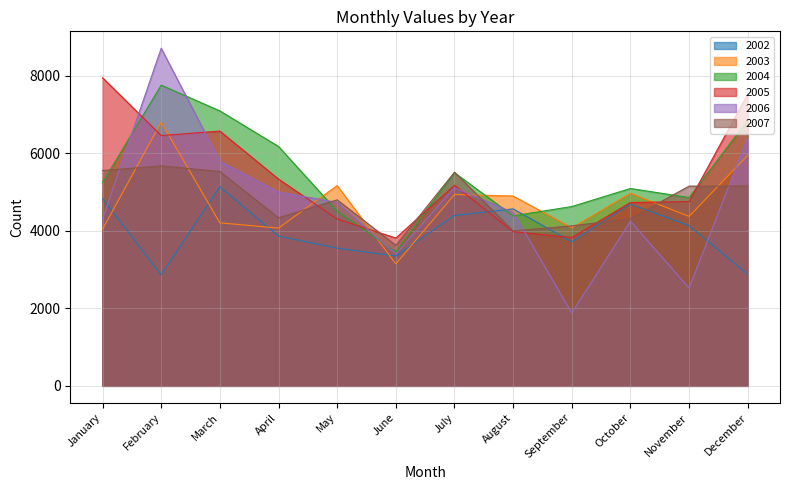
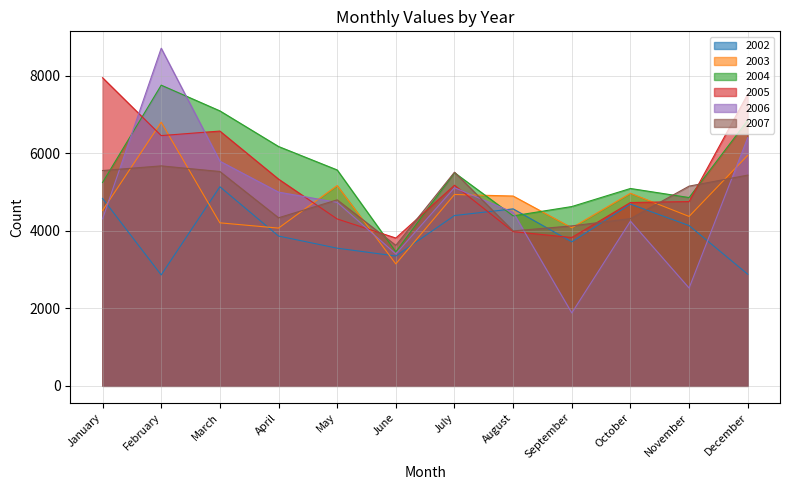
2003, January: 4000 -> 4500
2004, May: 4500 -> 5600
2007, December: 5200 -> 5400
